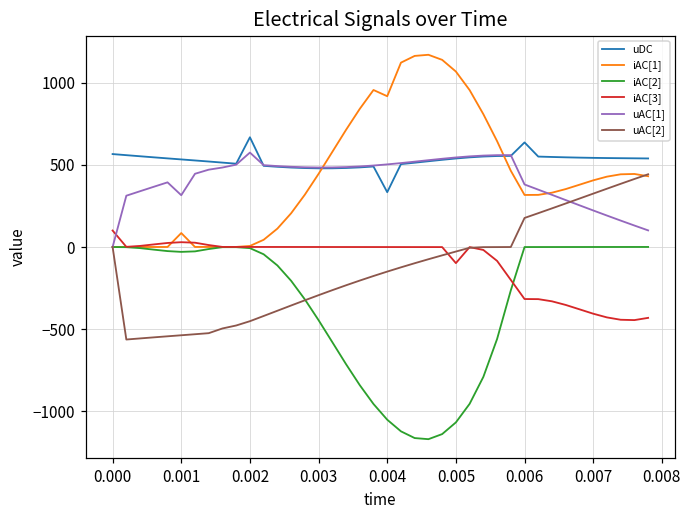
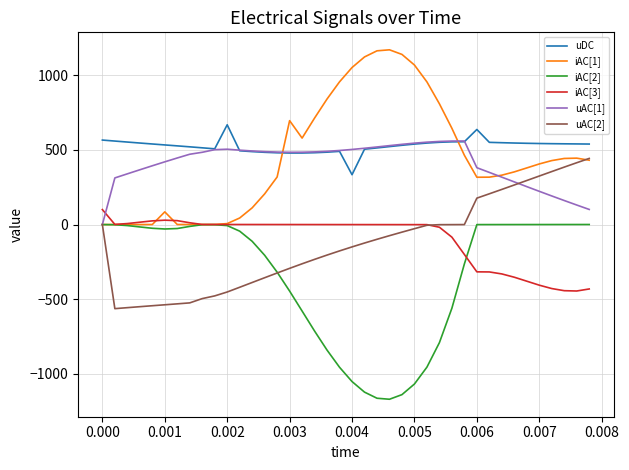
uAC[1], 0.001: 320 -> 420
uAC[1], 0.002: 570 -> 500
iAC[1], 0.003: 450 -> 700
iAC[1], 0.004: 920 -> 1050
iAC[3], 0.005: -100 -> 0
